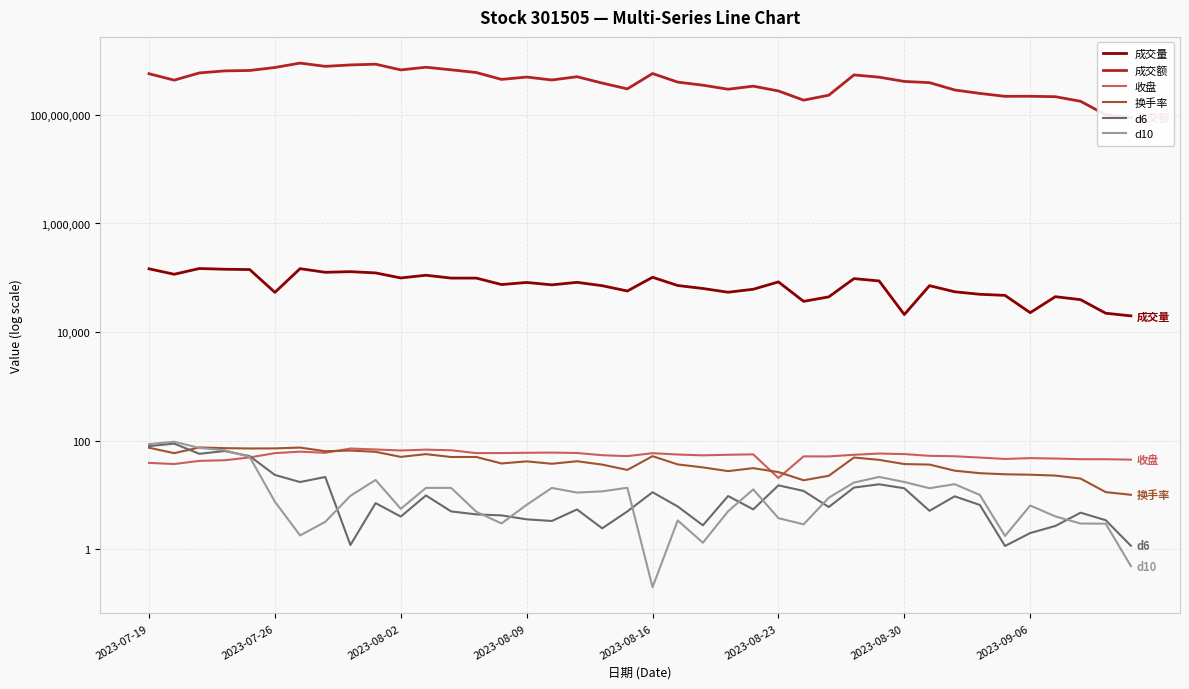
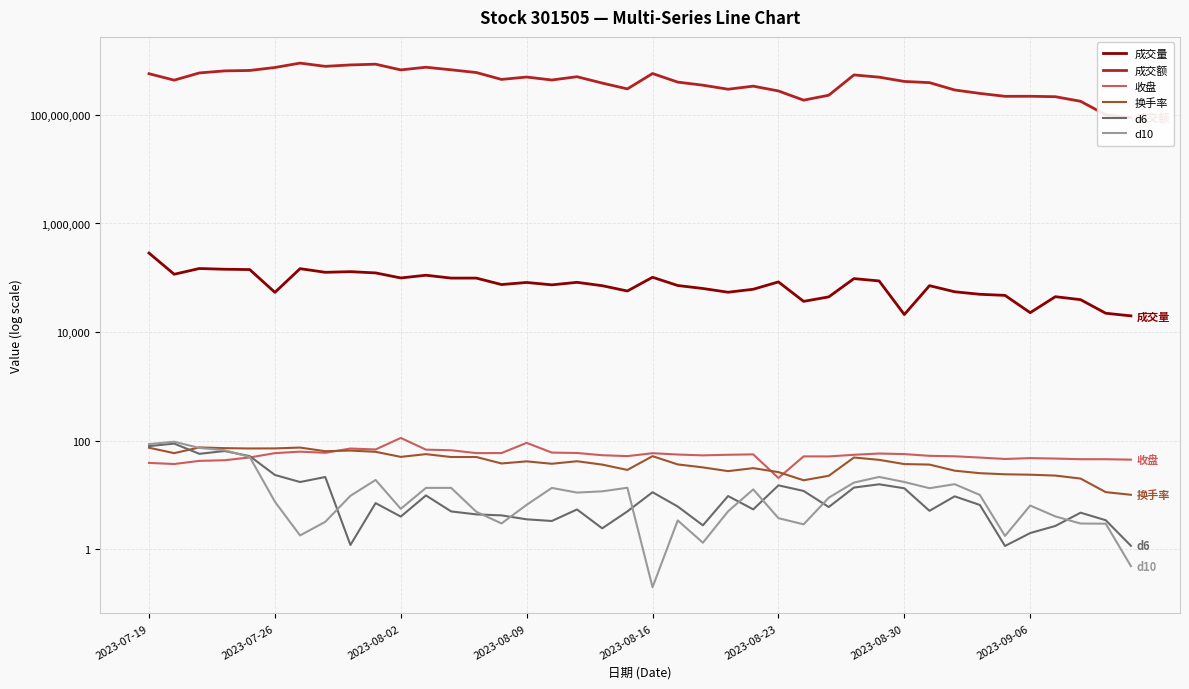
成交量, 2023-07-19: 150,000 -> 300,000
收盘, 2023-08-02: 70 -> 110
收盘, 2023-08-09: 60 -> 90
